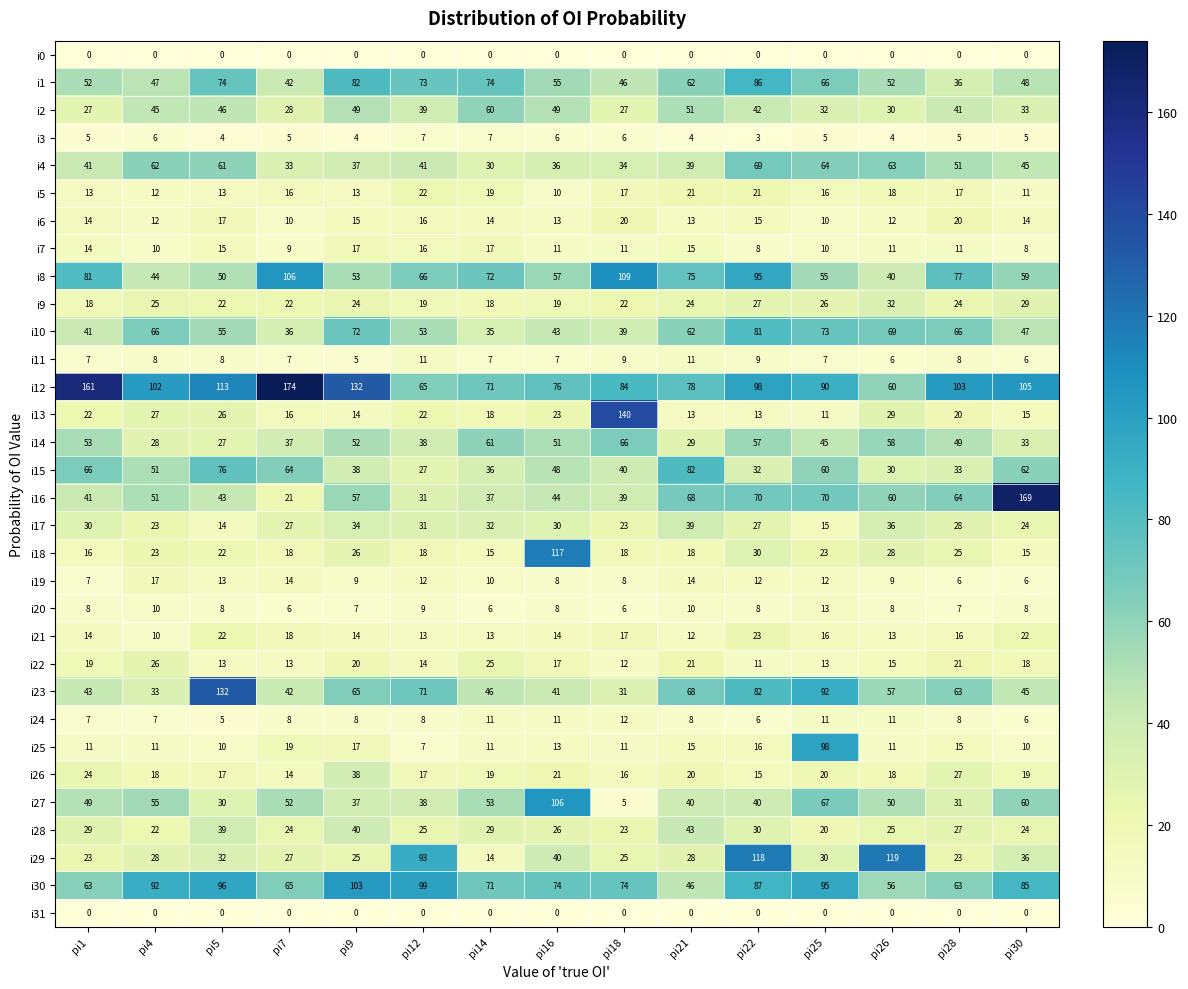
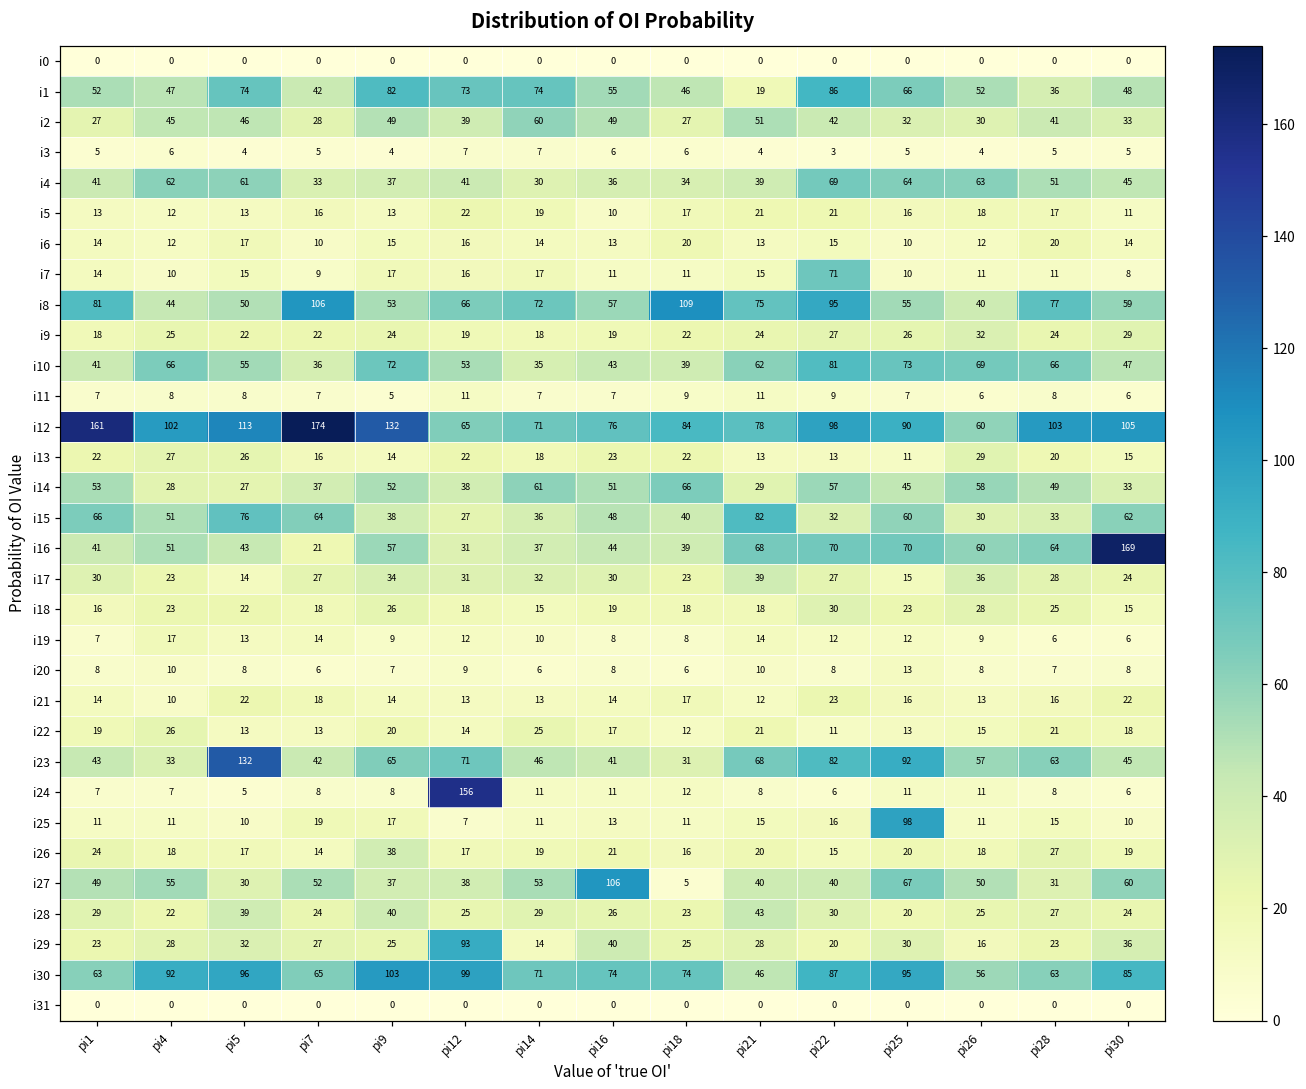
i1, pi21: 62 -> 19
i7, pi22: 8 -> 71
i13, pi18: 140 -> 22
i18, pi16: 117 -> 19
i24, pi12: 8 -> 156
i29, pi22: 118 -> 20
i29, pi26: 119 -> 16
